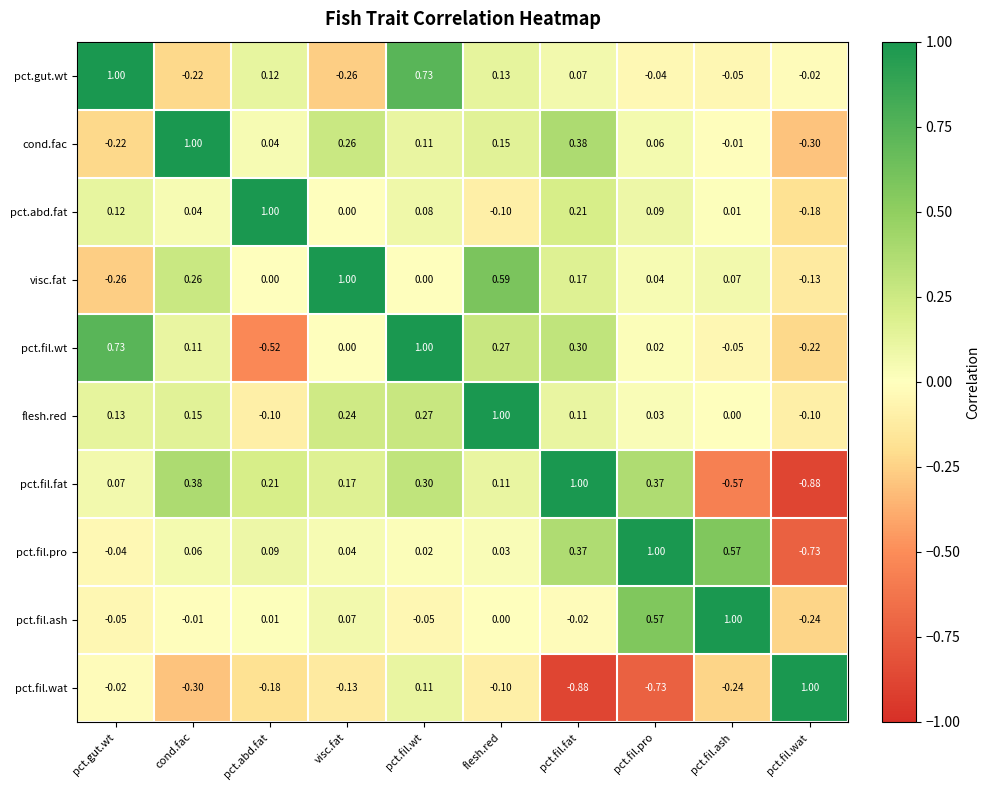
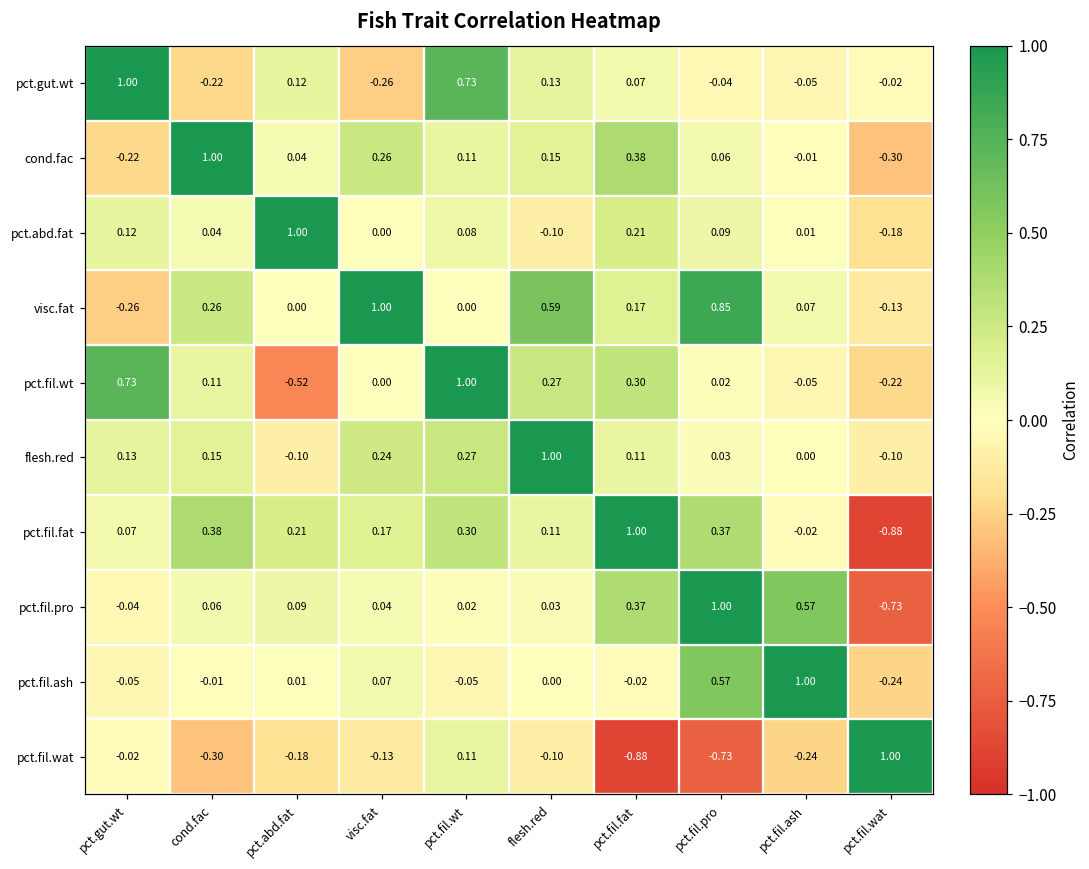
visc.fat, pct.fil.pro: 0.04 -> 0.85
pct.fil.fat, pct.fil.ash: -0.57 -> -0.02
